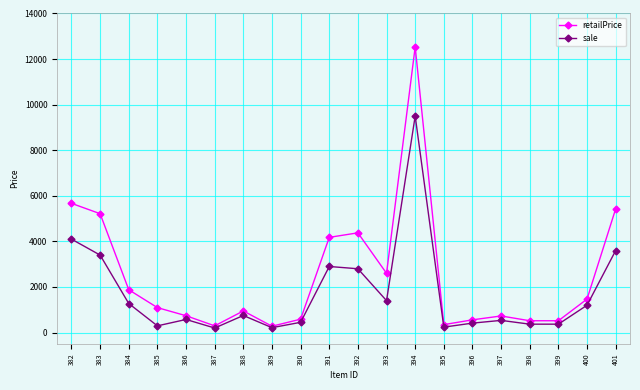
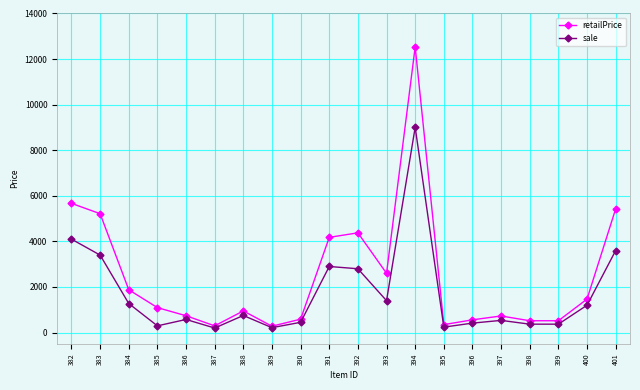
sale, 394: 9500 -> 9000
